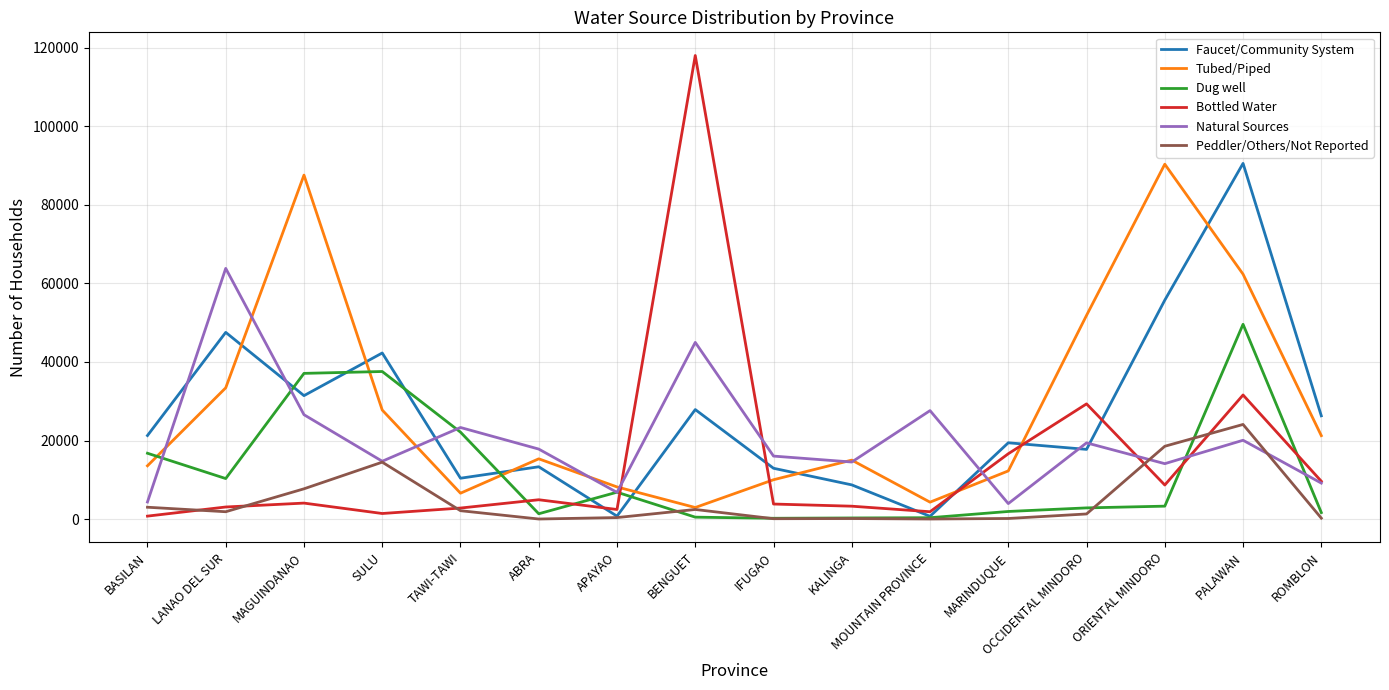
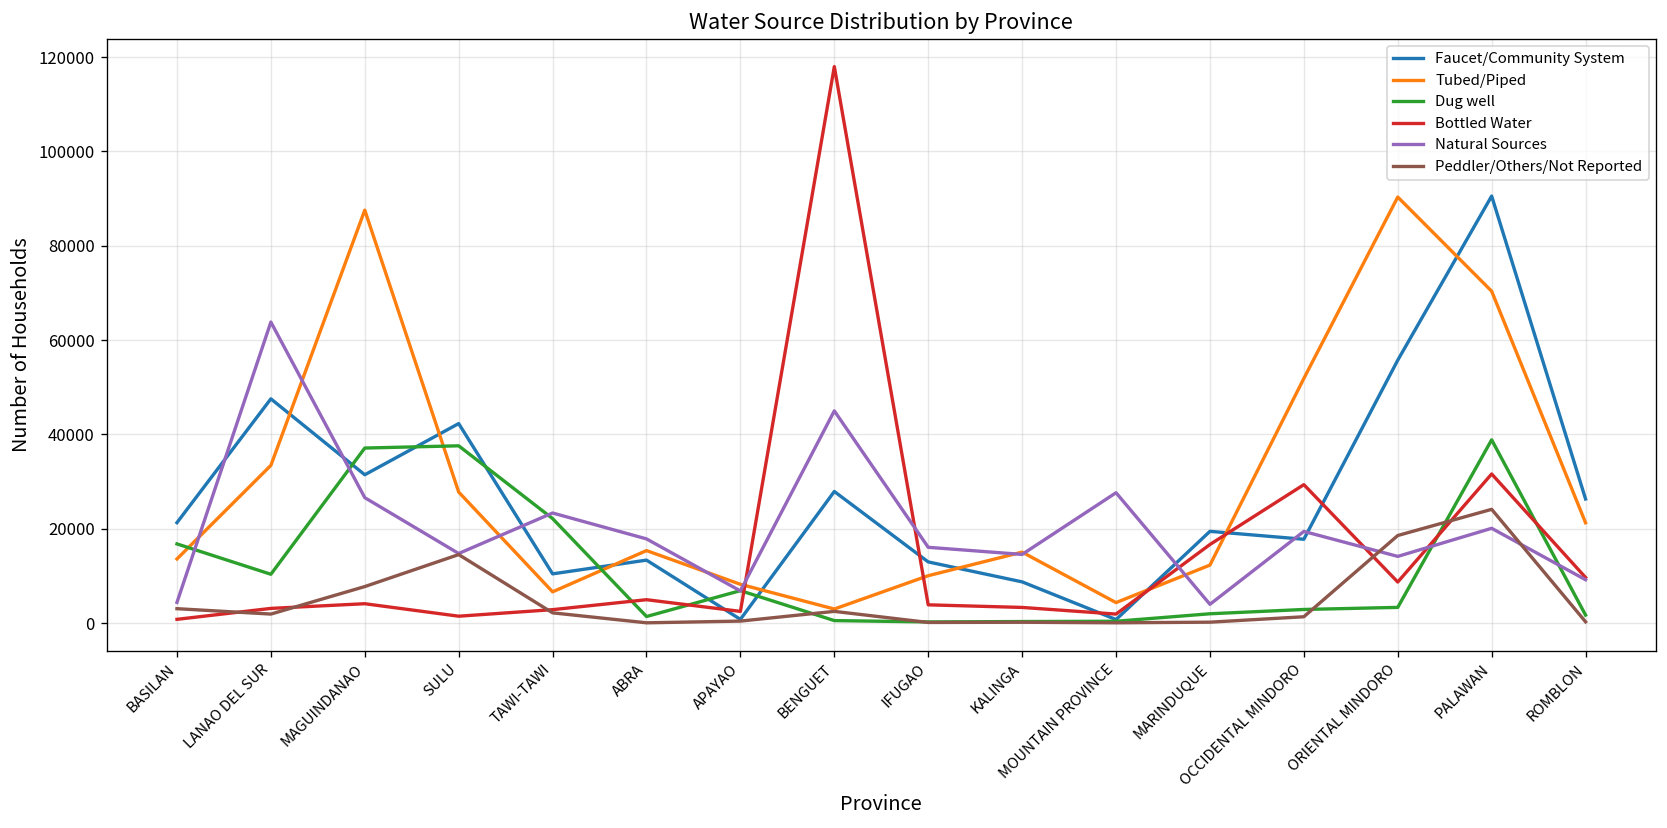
Tubed/Piped, PALAWAN: 62000 -> 70000
Dug well, PALAWAN: 50000 -> 39000
